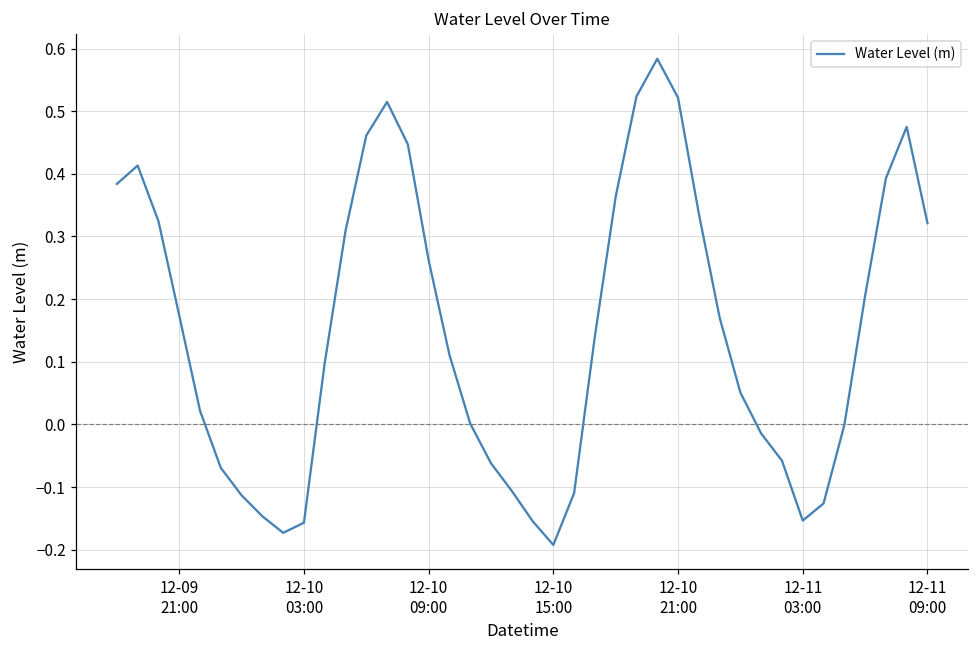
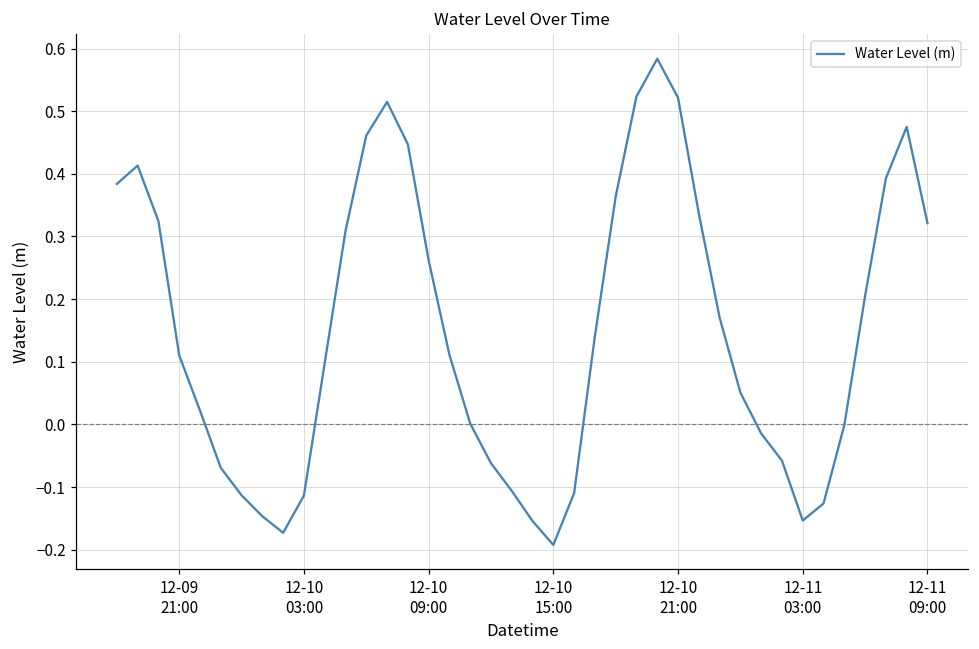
12-09 21:00: 0.17 -> 0.11
12-10 03:00: -0.16 -> -0.11
